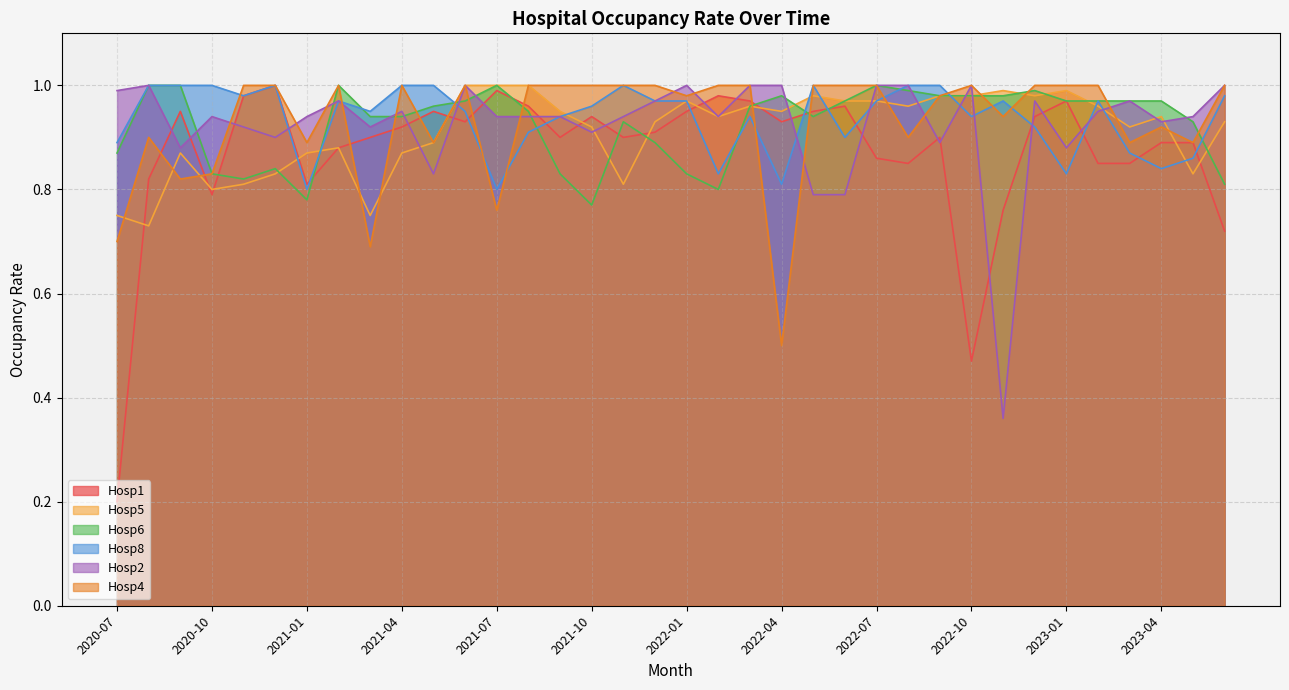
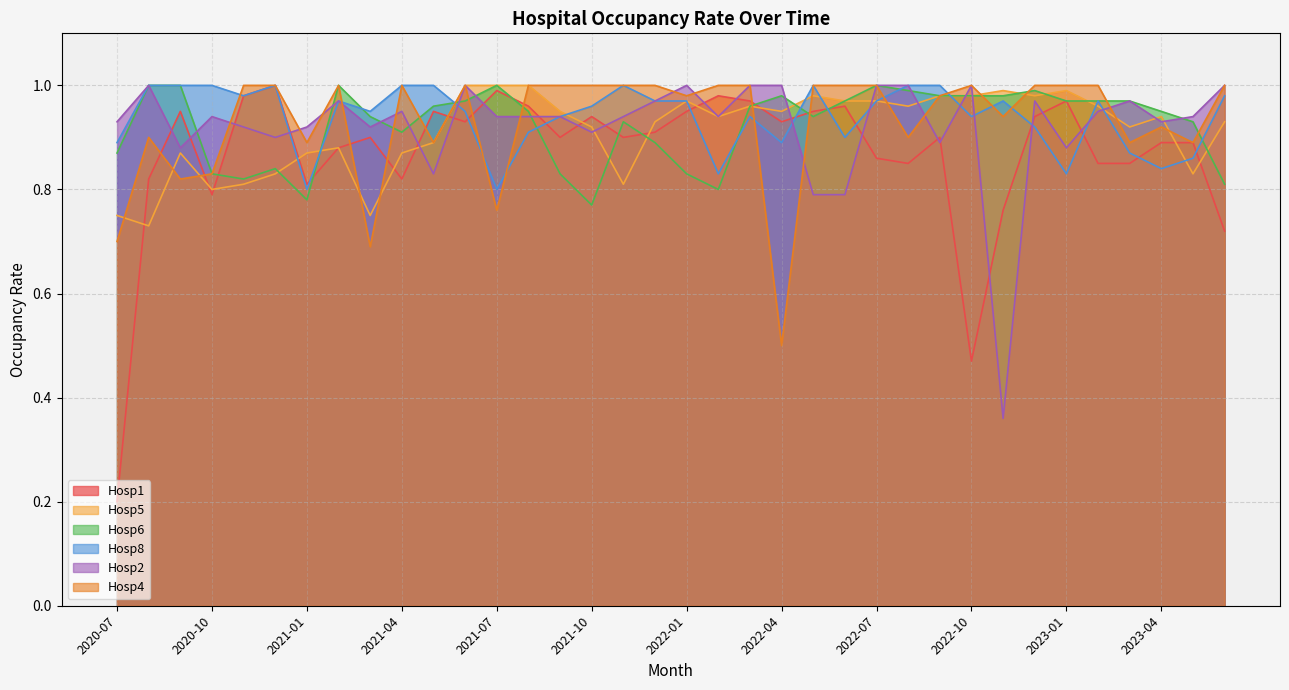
Hosp2, 2020-07: 0.99 -> 0.93
Hosp2, 2021-01: 0.94 -> 0.92
Hosp1, 2021-04: 0.92 -> 0.82
Hosp6, 2021-04: 0.94 -> 0.91
Hosp8, 2022-04: 0.81 -> 0.89
Hosp6, 2023-04: 0.97 -> 0.95
